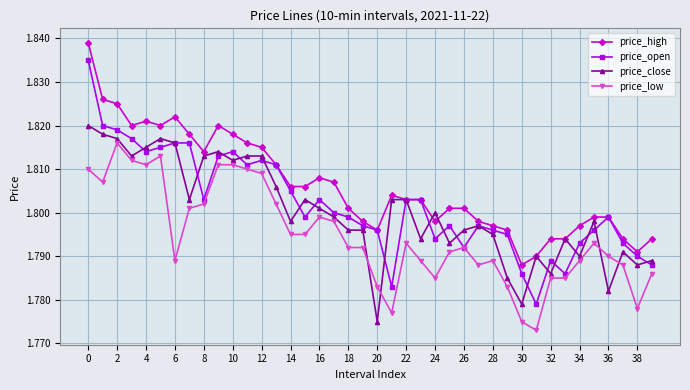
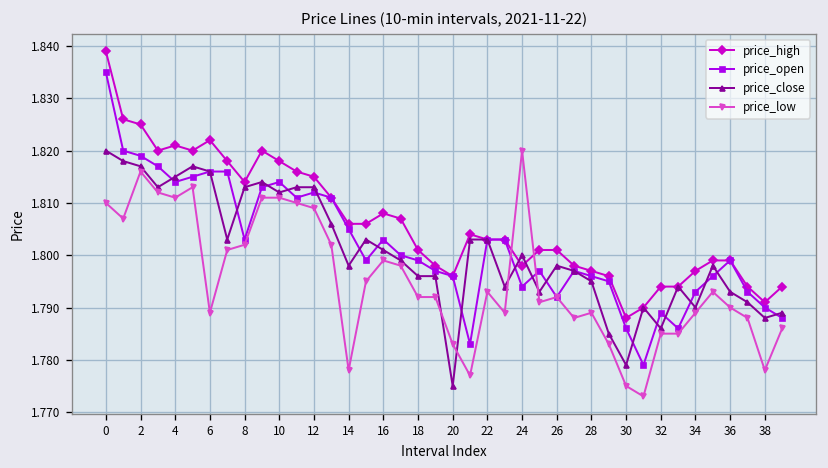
price_low, 14: 1.795 -> 1.778
price_low, 24: 1.785 -> 1.820
price_close, 26: 1.796 -> 1.798
price_close, 36: 1.782 -> 1.793
